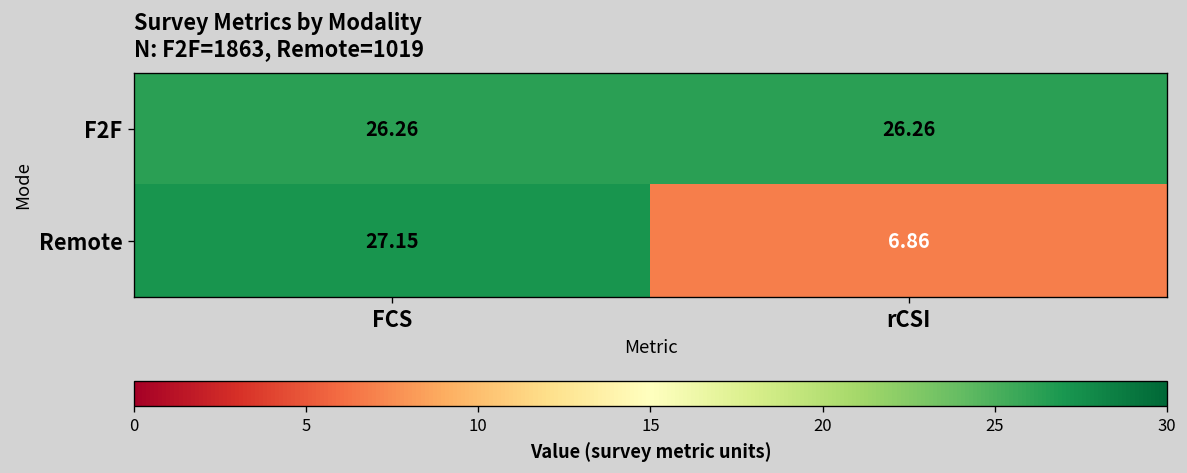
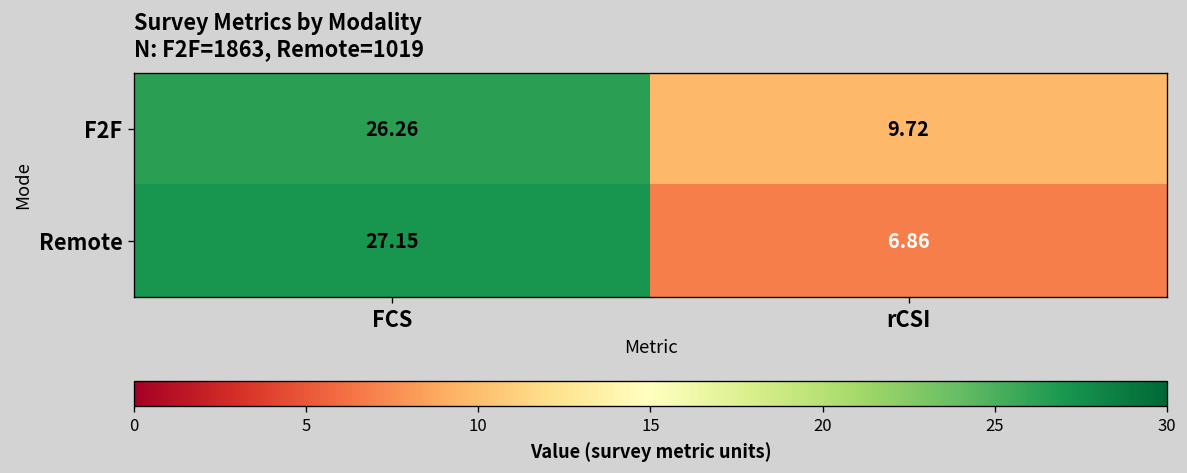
F2F, rCSI: 26.26 -> 9.72
